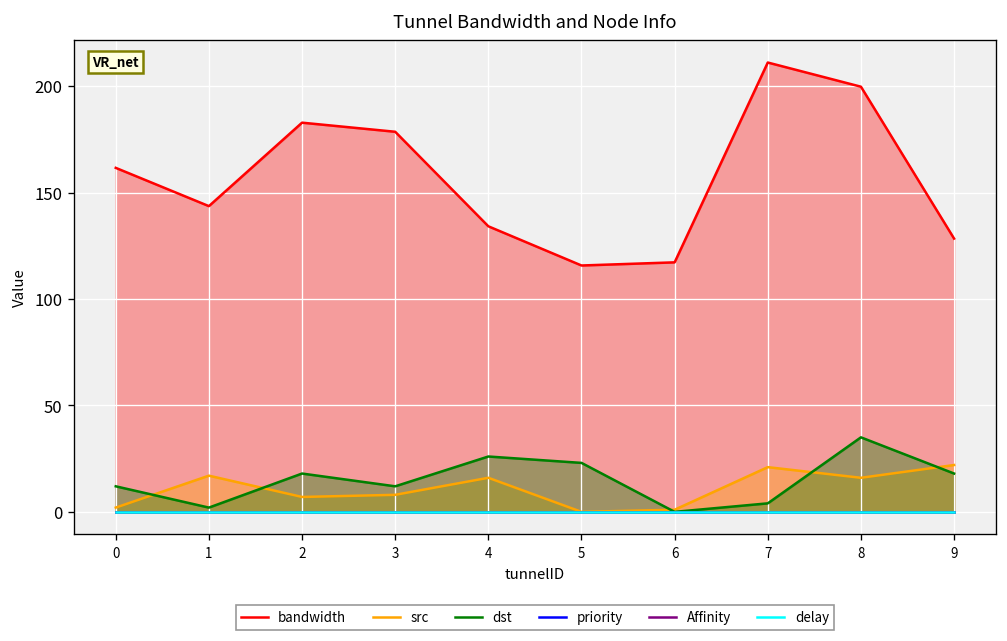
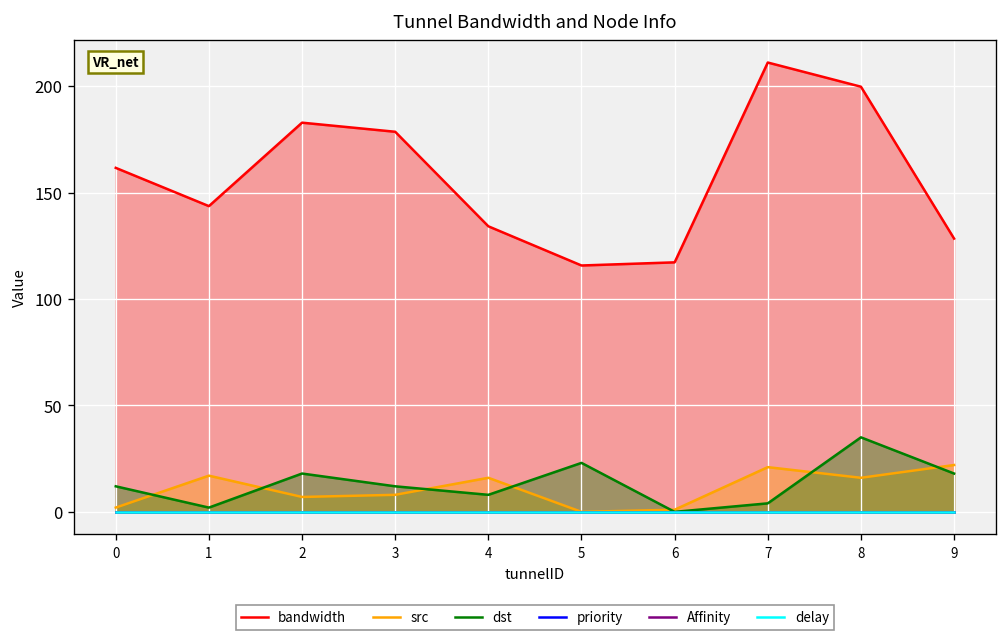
dst, 4: 26 -> 8
